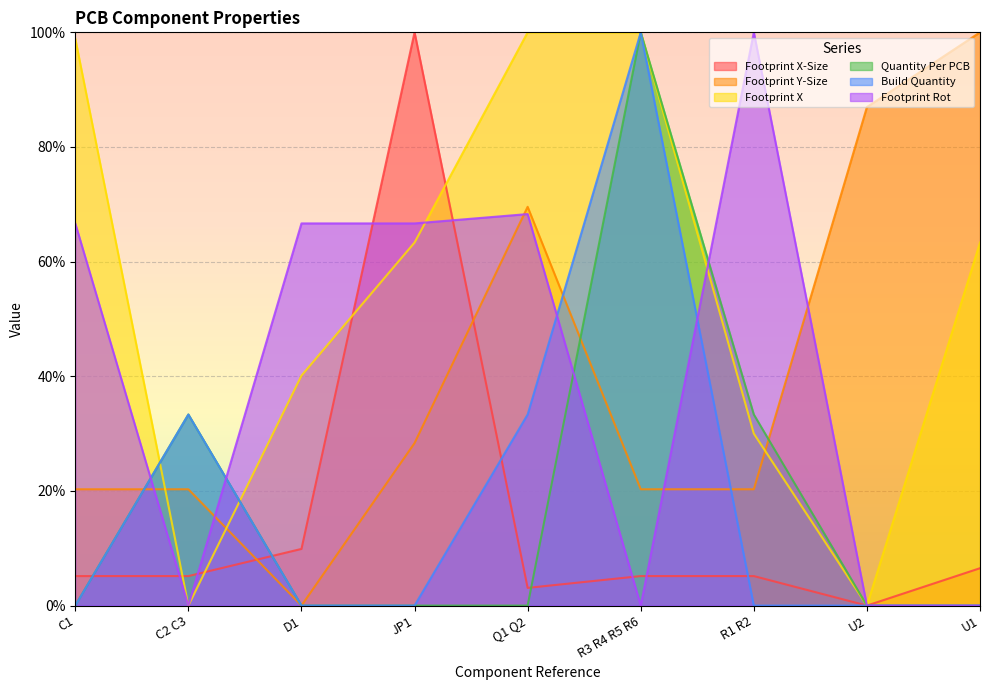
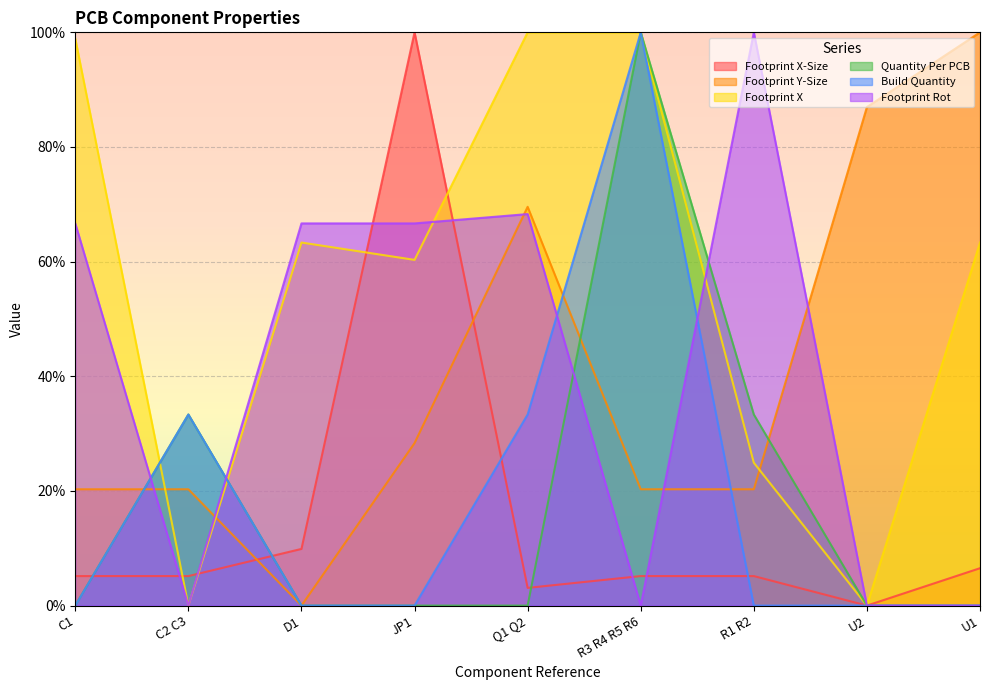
Footprint X, D1: 40% -> 63%
Footprint X, JP1: 63% -> 60%
Footprint X, R1 R2: 30% -> 25%
